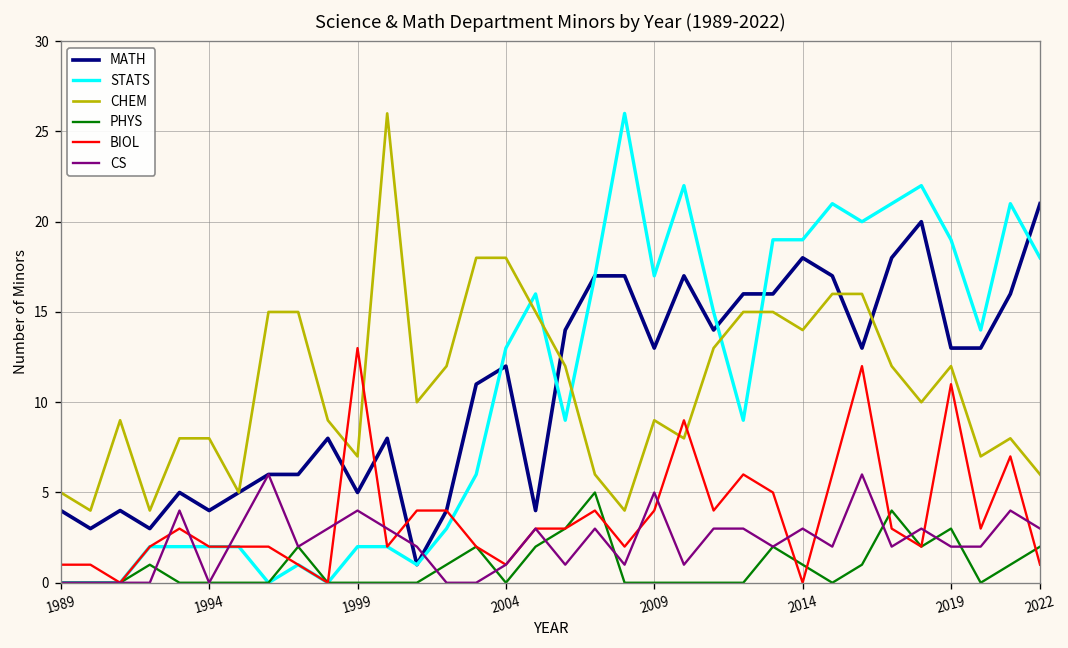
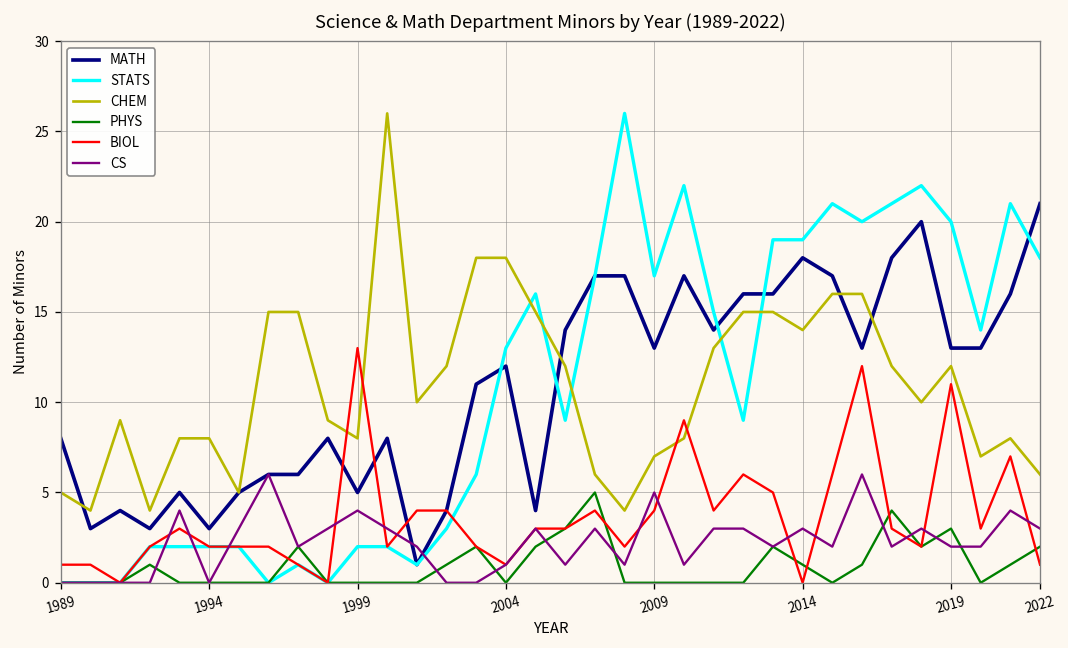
MATH, 1989: 4 -> 8
MATH, 1994: 4 -> 3
CHEM, 1999: 7 -> 8
CHEM, 2009: 9 -> 7
STATS, 2019: 19 -> 20
